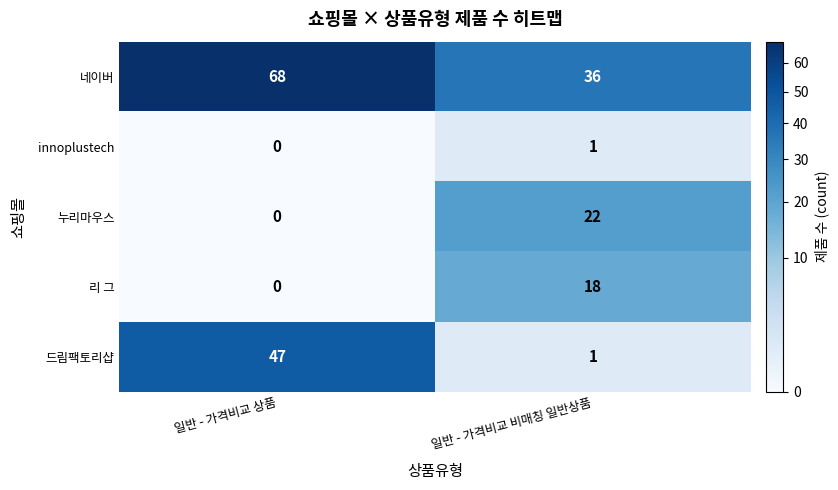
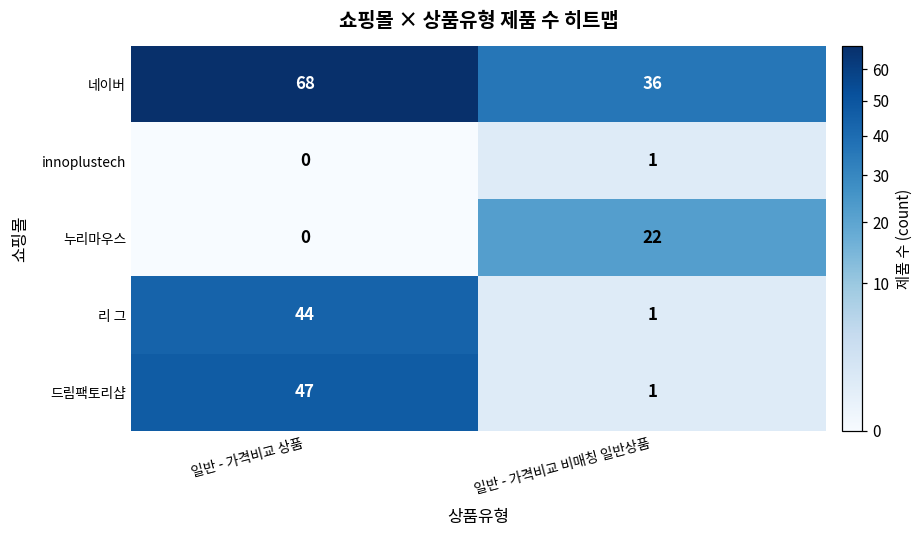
리 그, 일반 - 가격비교 상품: 0 -> 44
리 그, 일반 - 가격비교 비매칭 일반상품: 18 -> 1
